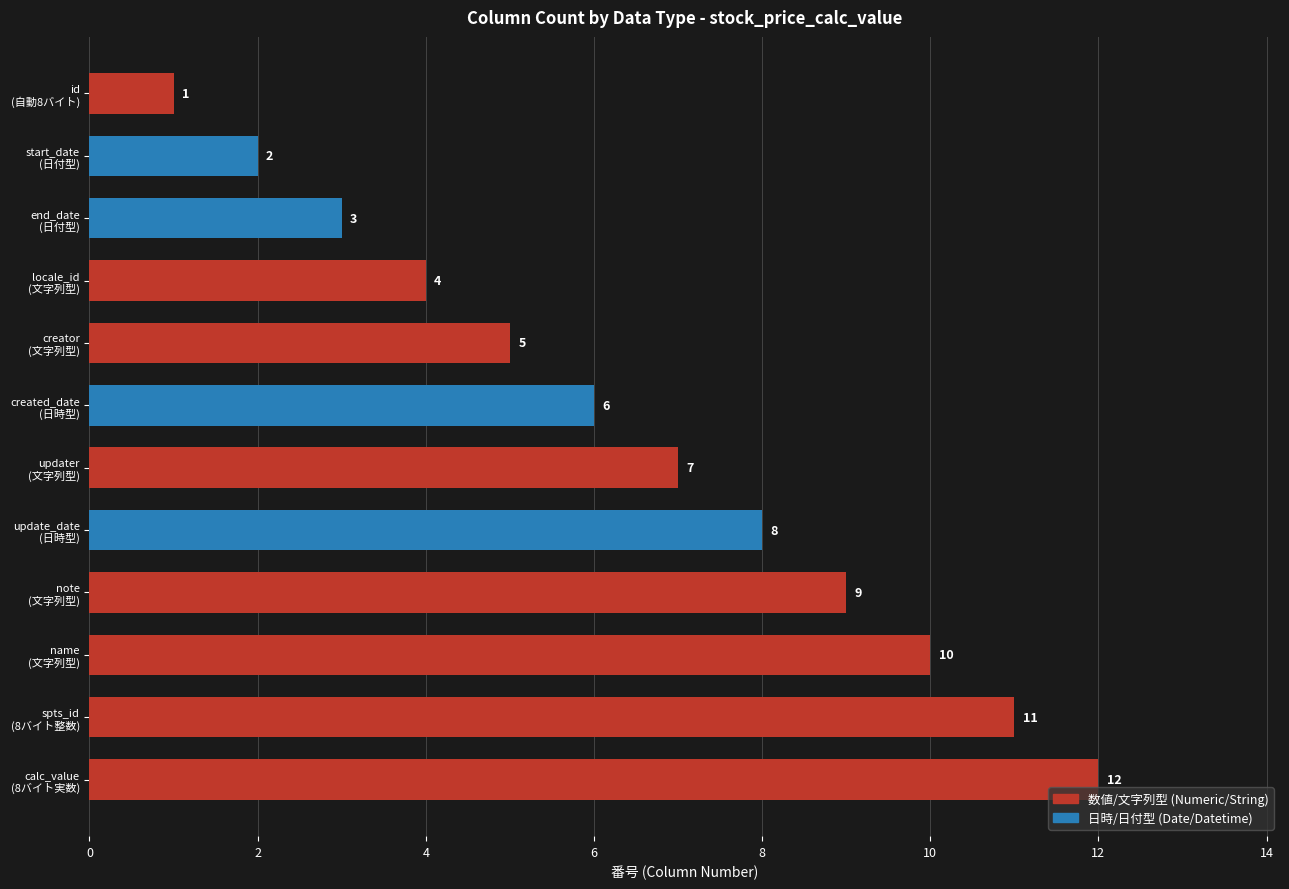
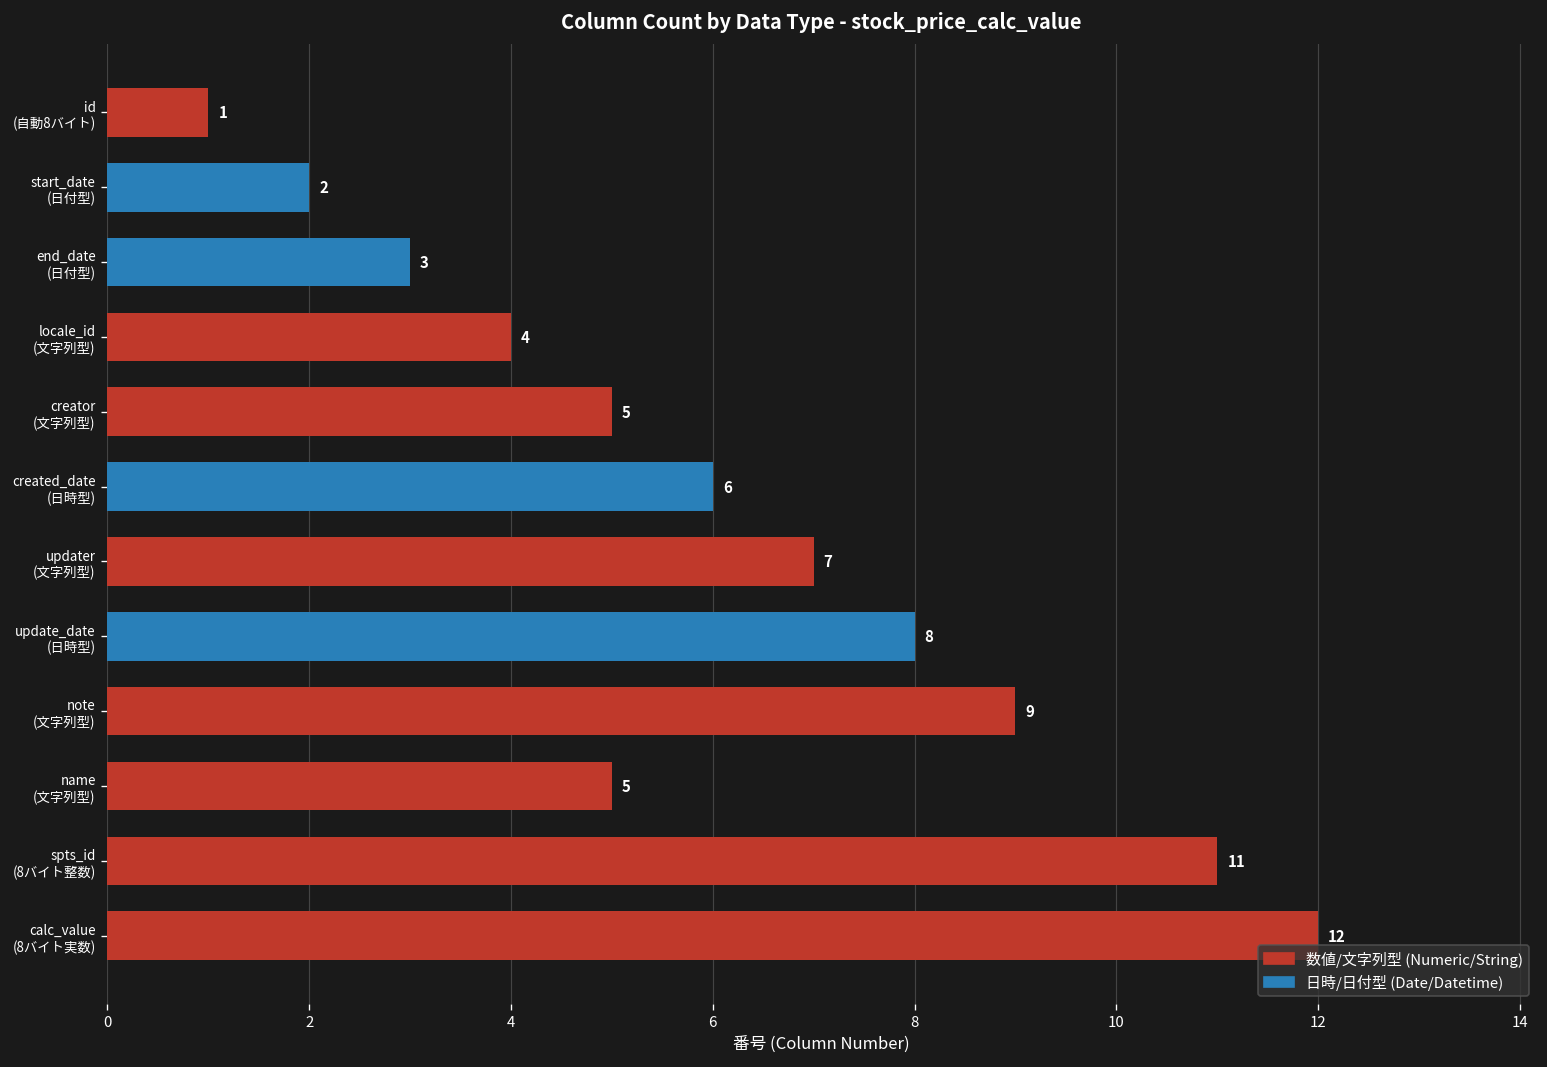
name (文字列型): 10 -> 5
